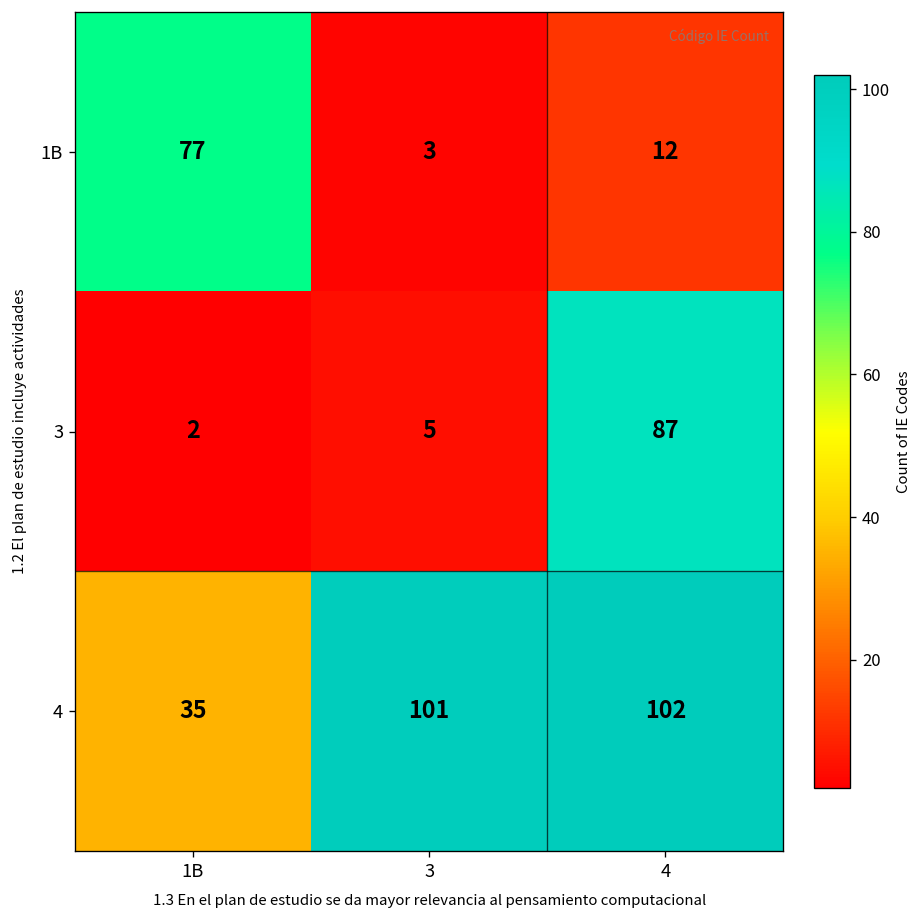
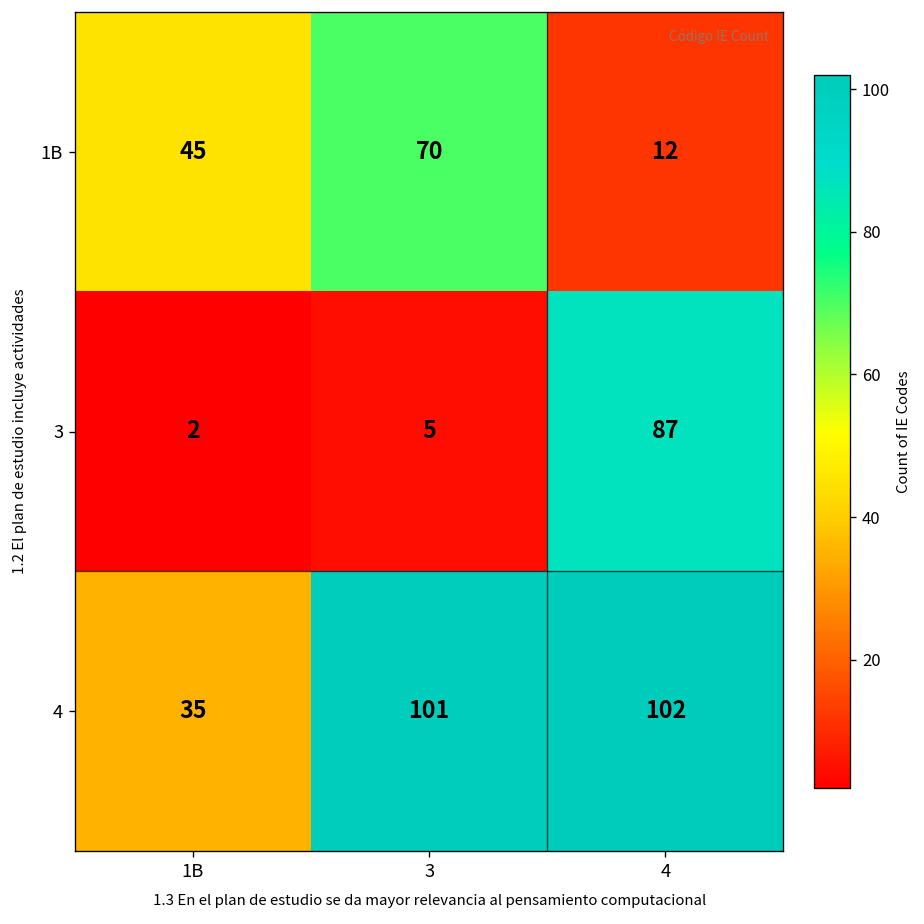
1B, 1B: 77 -> 45
1B, 3: 3 -> 70
